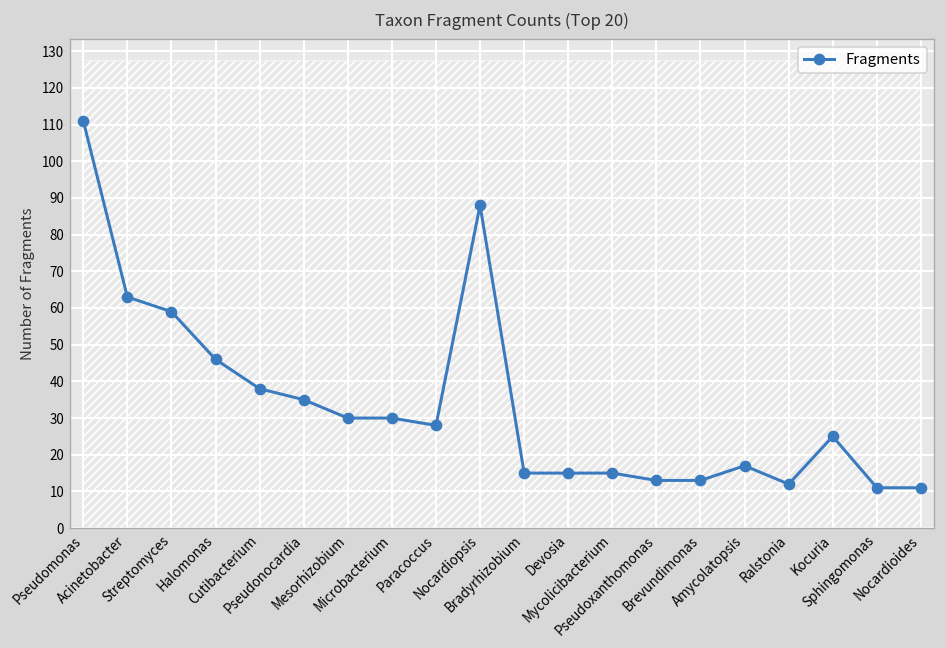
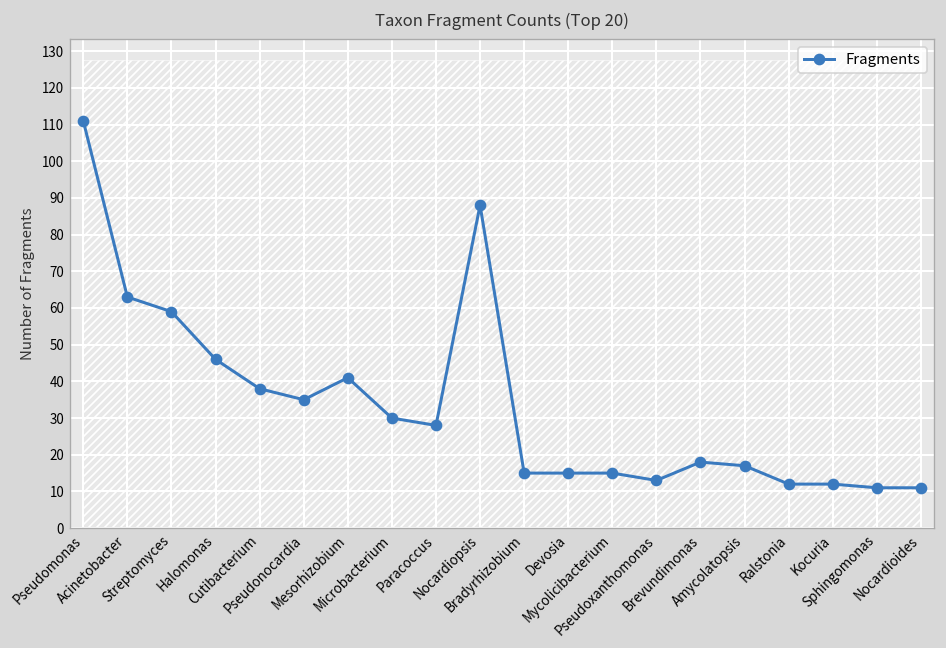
Fragments, Mesorhizobium: 30 -> 41
Fragments, Brevundimonas: 13 -> 18
Fragments, Kocuria: 25 -> 12
